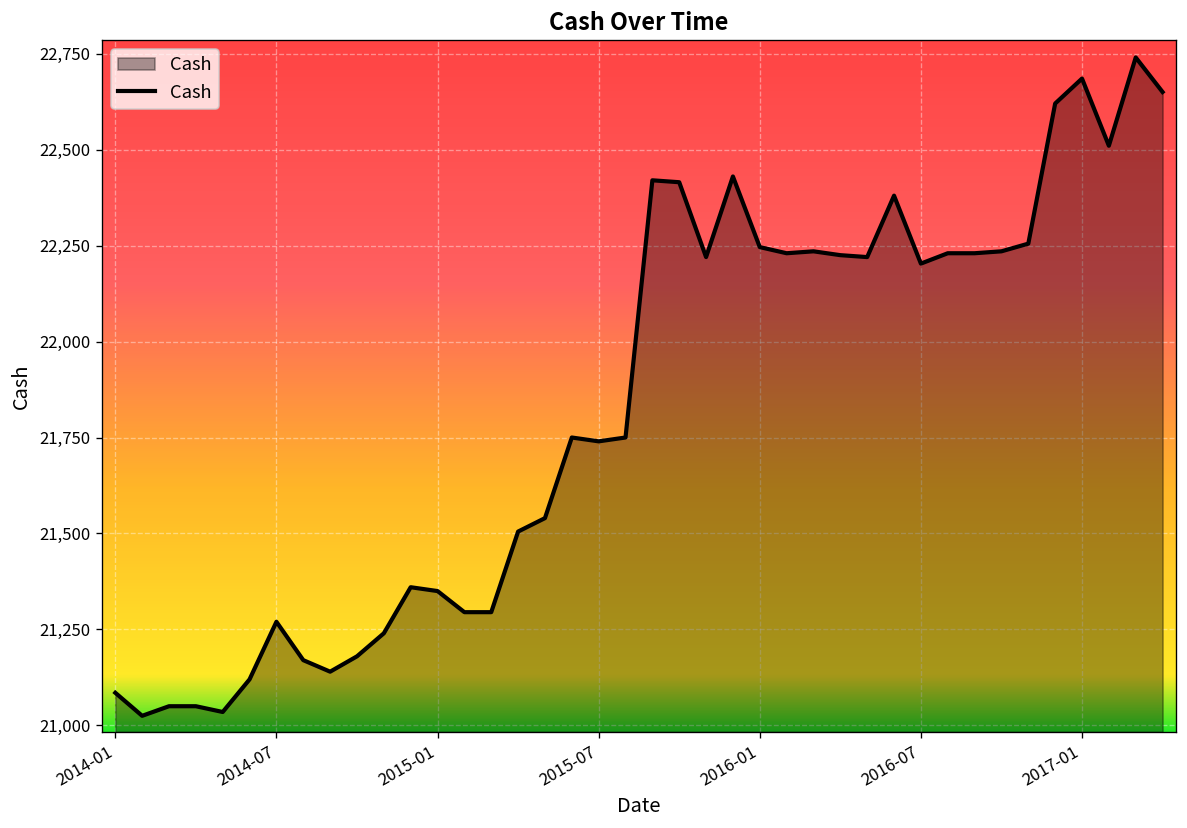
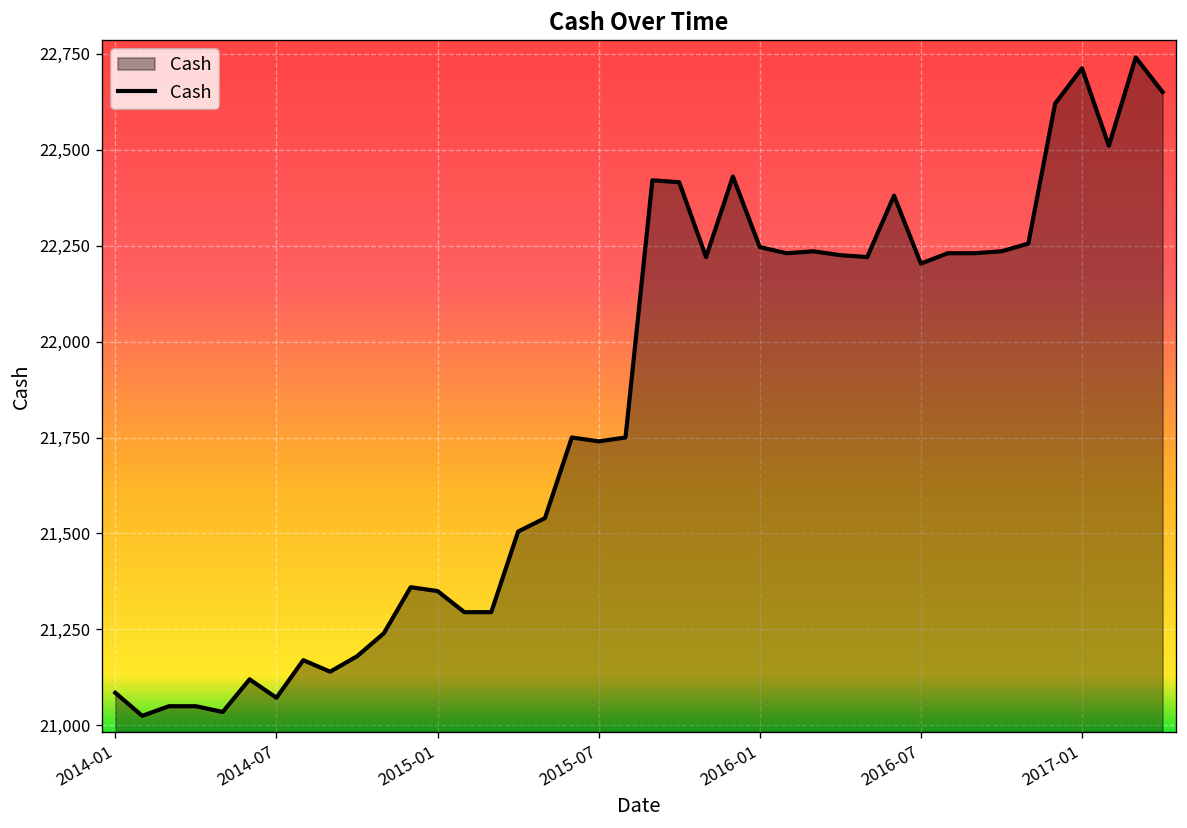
2014-07: 21,270 -> 21,070
2017-01: 22,690 -> 22,710
